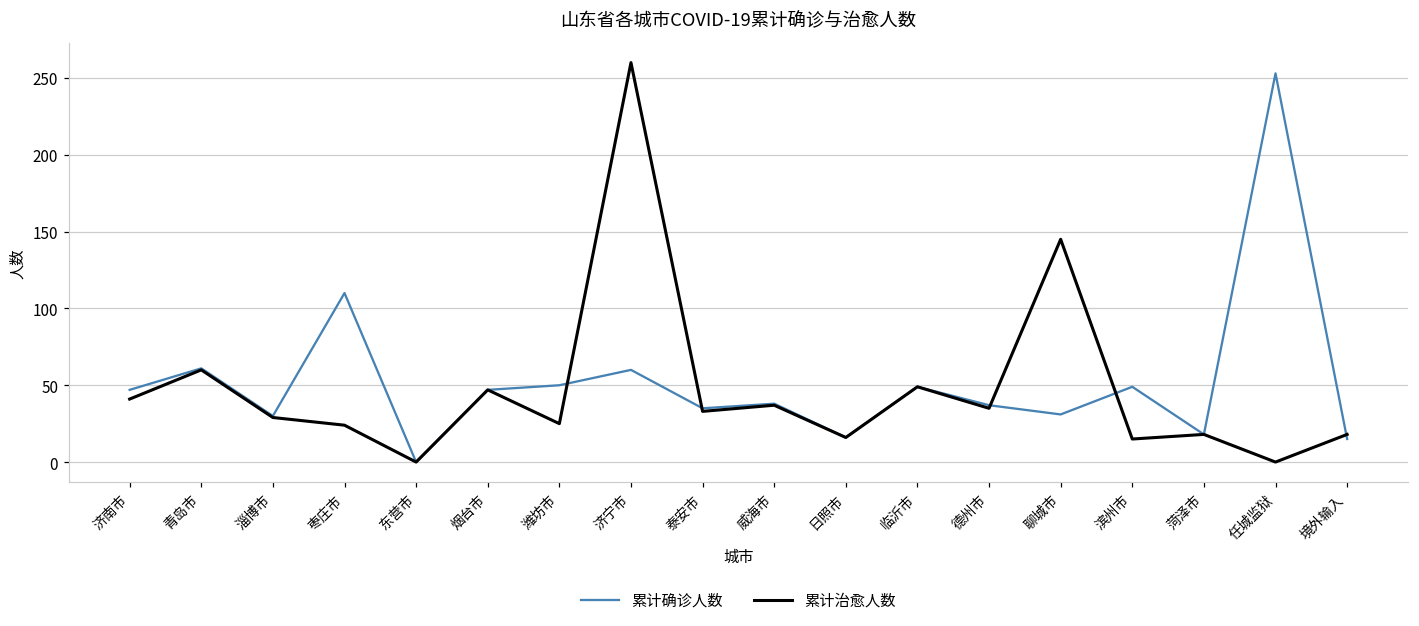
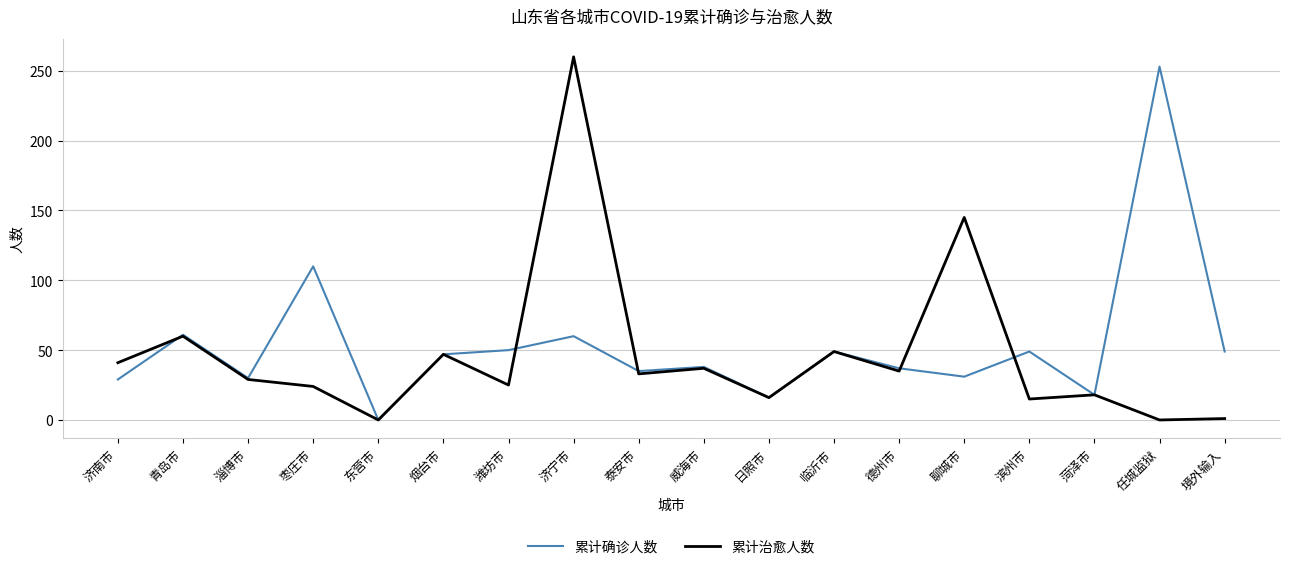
累计确诊人数, 济南市: 47 -> 29
累计确诊人数, 境外输入: 15 -> 49
累计治愈人数, 境外输入: 18 -> 1
